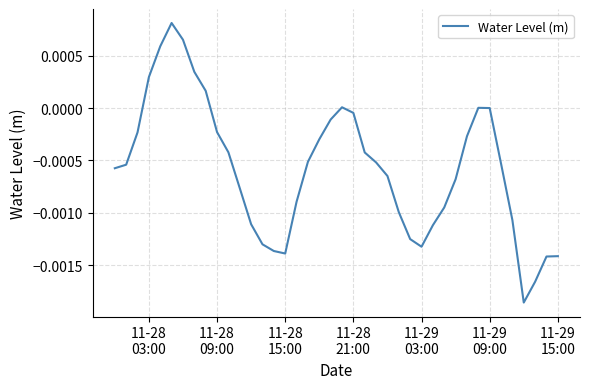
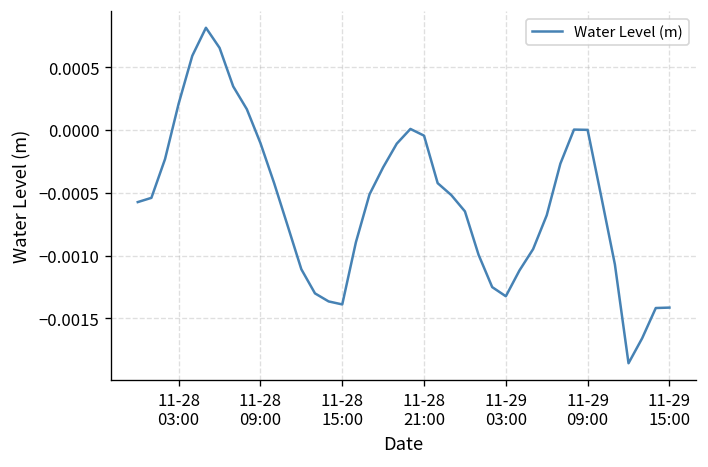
11-28 03:00: 0.00030 -> 0.00021
11-28 09:00: -0.00023 -> -0.00011
